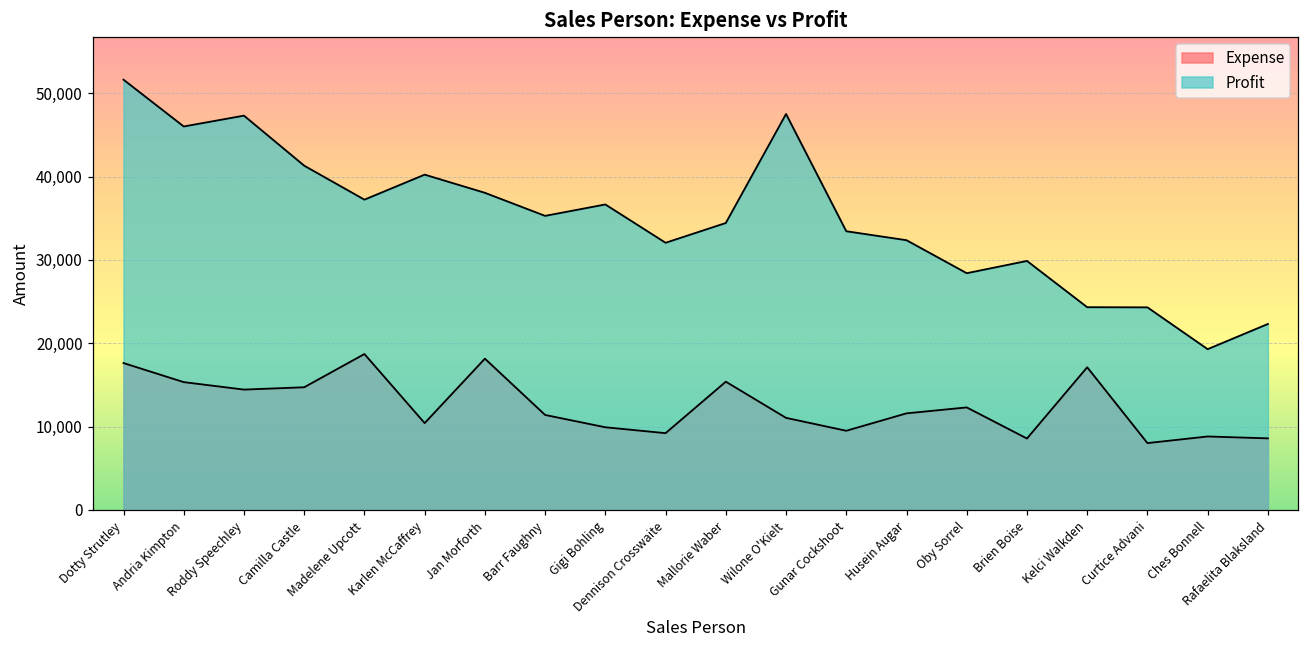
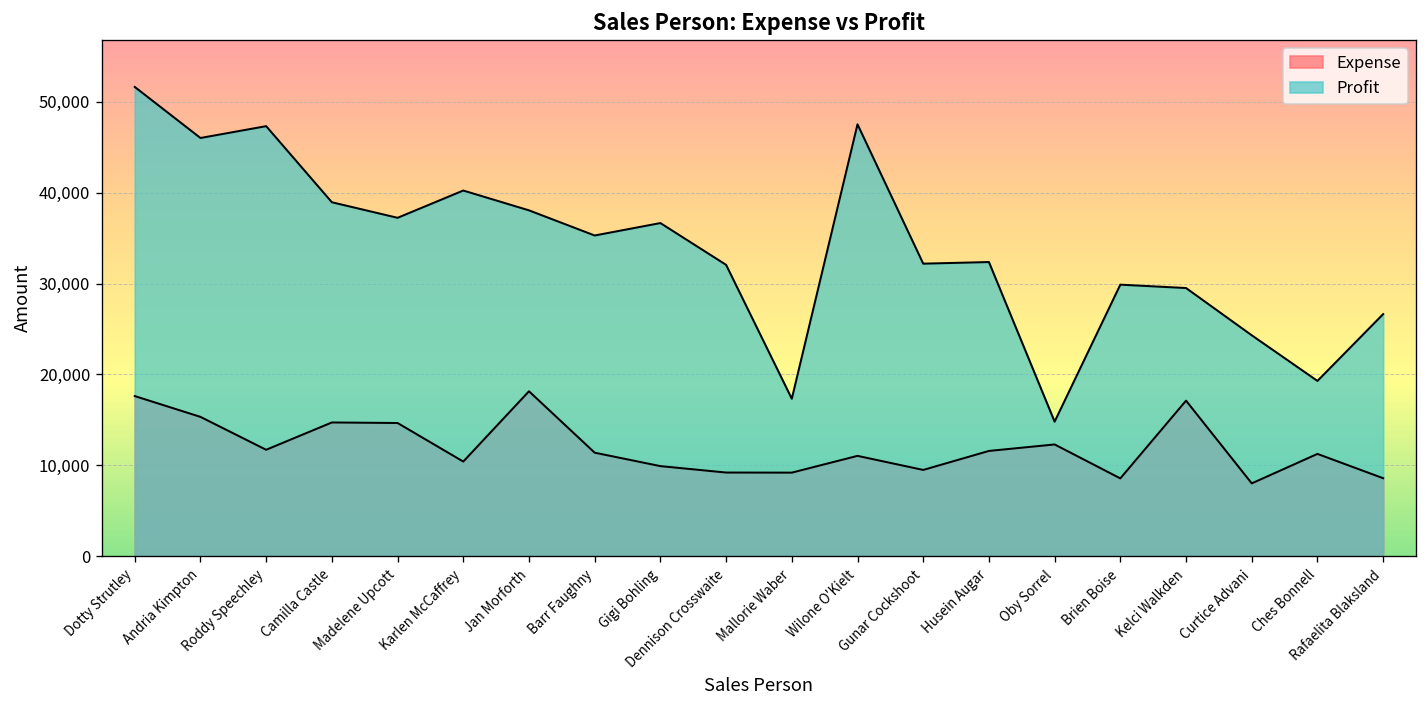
Expense, Roddy Speechley: 14,000 -> 12,000
Profit, Camilla Castle: 41,000 -> 39,000
Expense, Madelene Upcott: 19,000 -> 15,000
Expense, Mallorie Waber: 15,000 -> 9,000
Profit, Mallorie Waber: 34,000 -> 17,000
Profit, Gunar Cockshoot: 33,000 -> 32,000
Profit, Oby Sorrel: 28,000 -> 15,000
Profit, Kelci Walkden: 24,000 -> 30,000
Expense, Ches Bonnell: 9,000 -> 11,000
Profit, Rafaelita Blaksland: 22,000 -> 27,000
